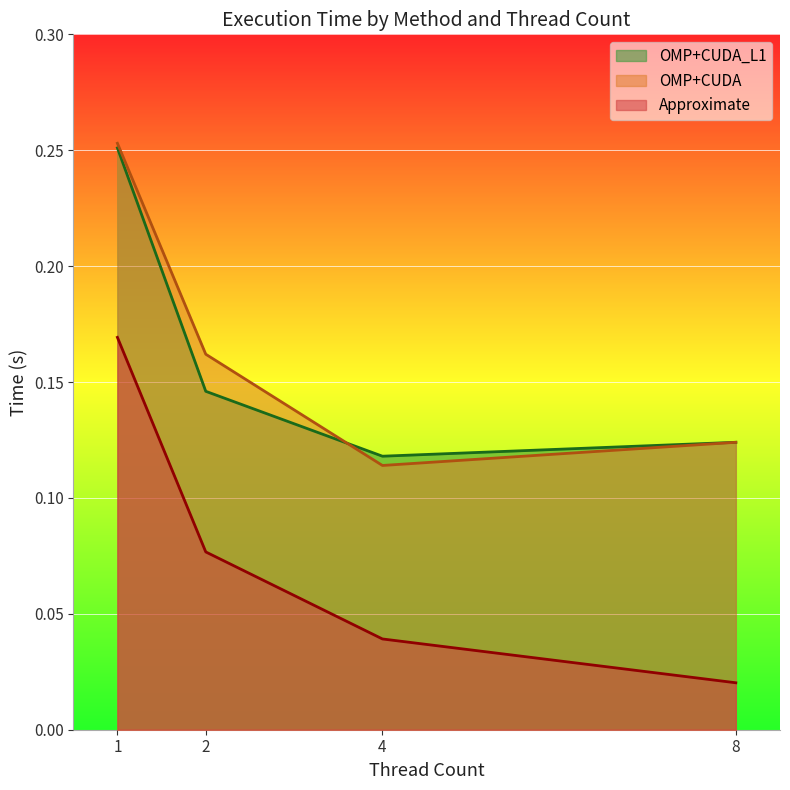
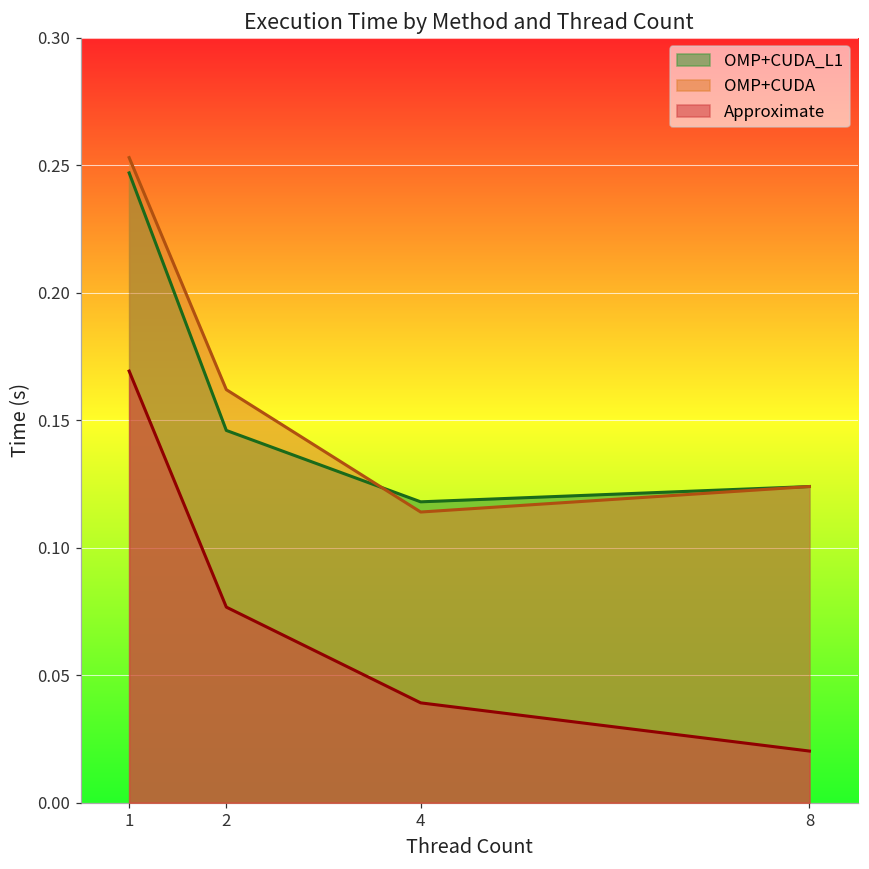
OMP+CUDA_L1, 1: 0.251 -> 0.247
